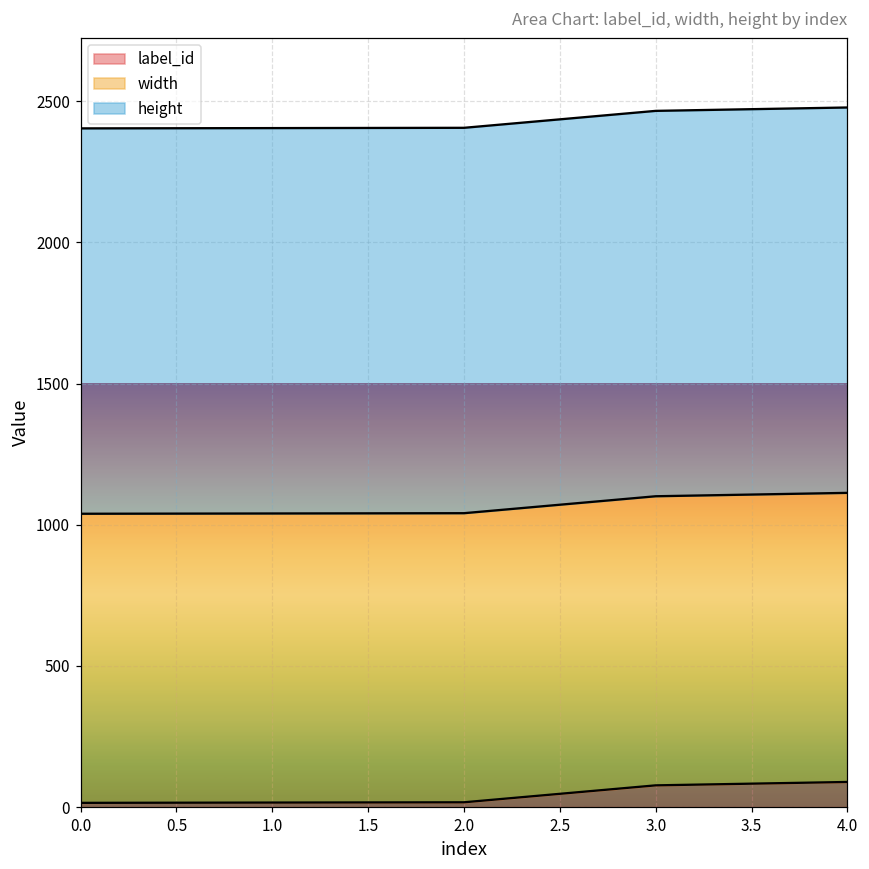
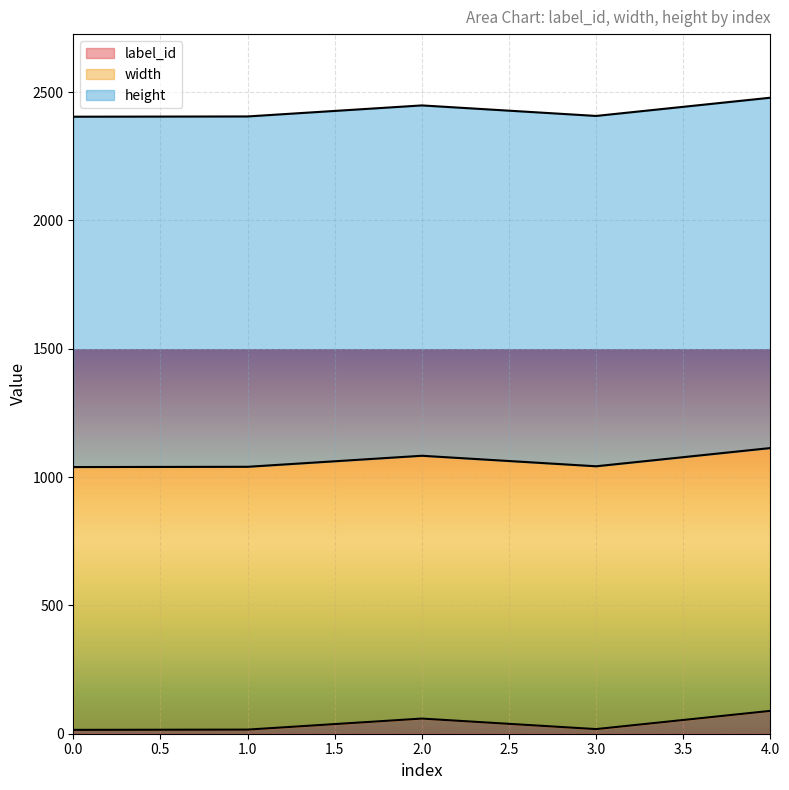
label_id, 2.0: 20 -> 60
label_id, 3.0: 80 -> 20
